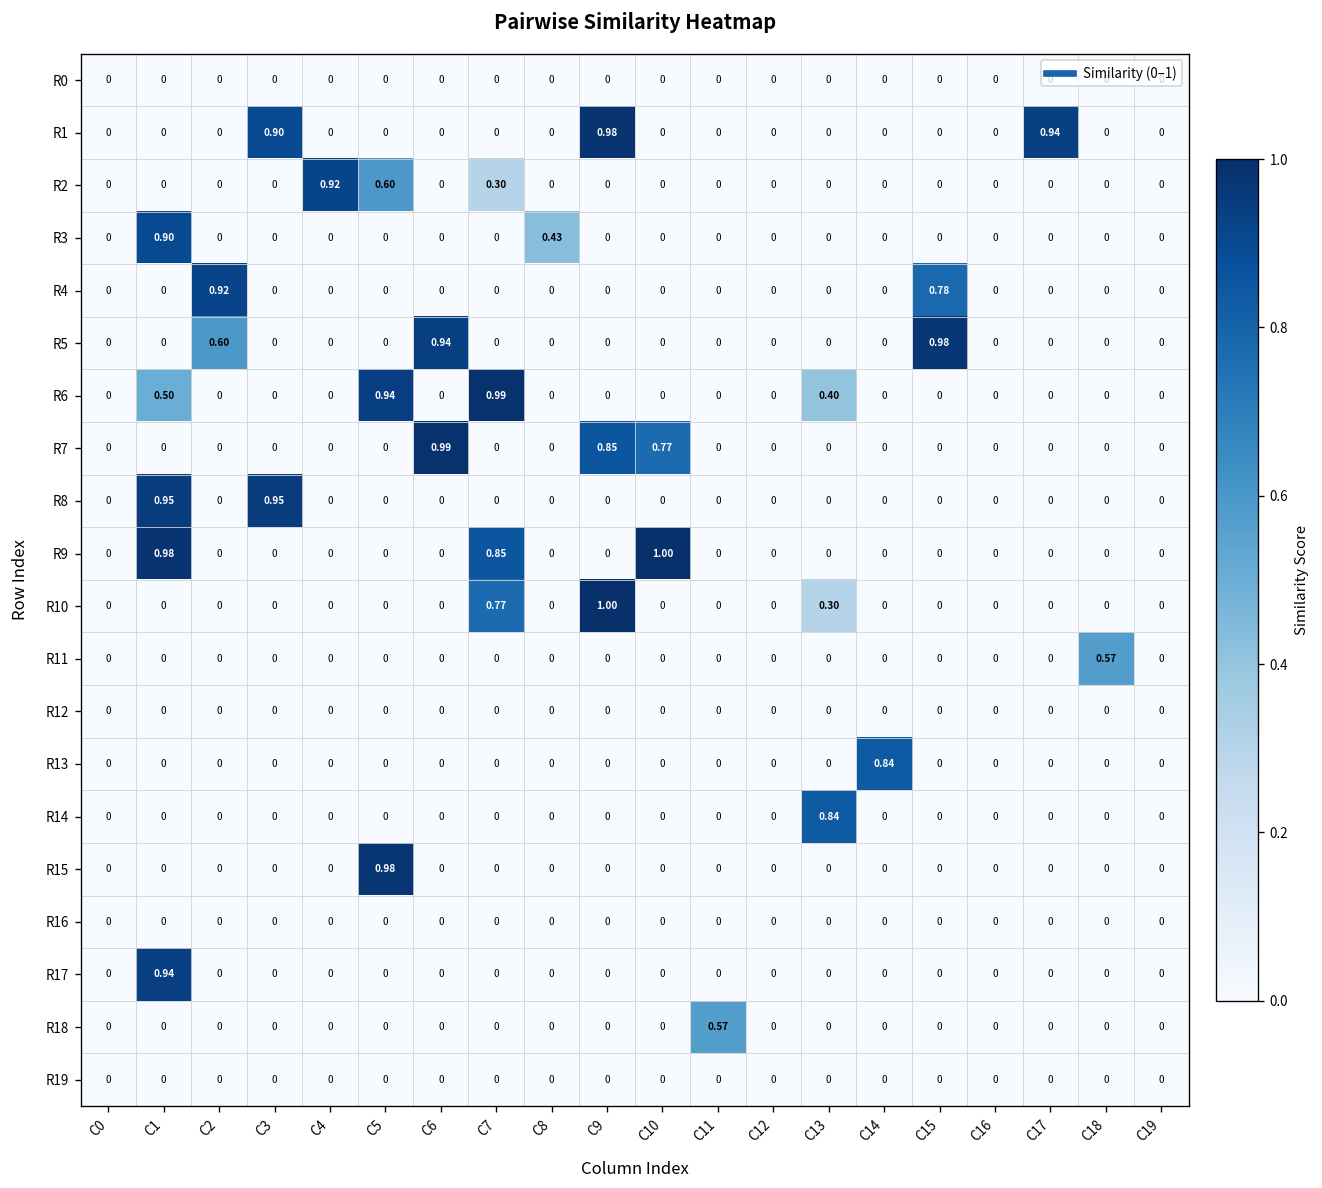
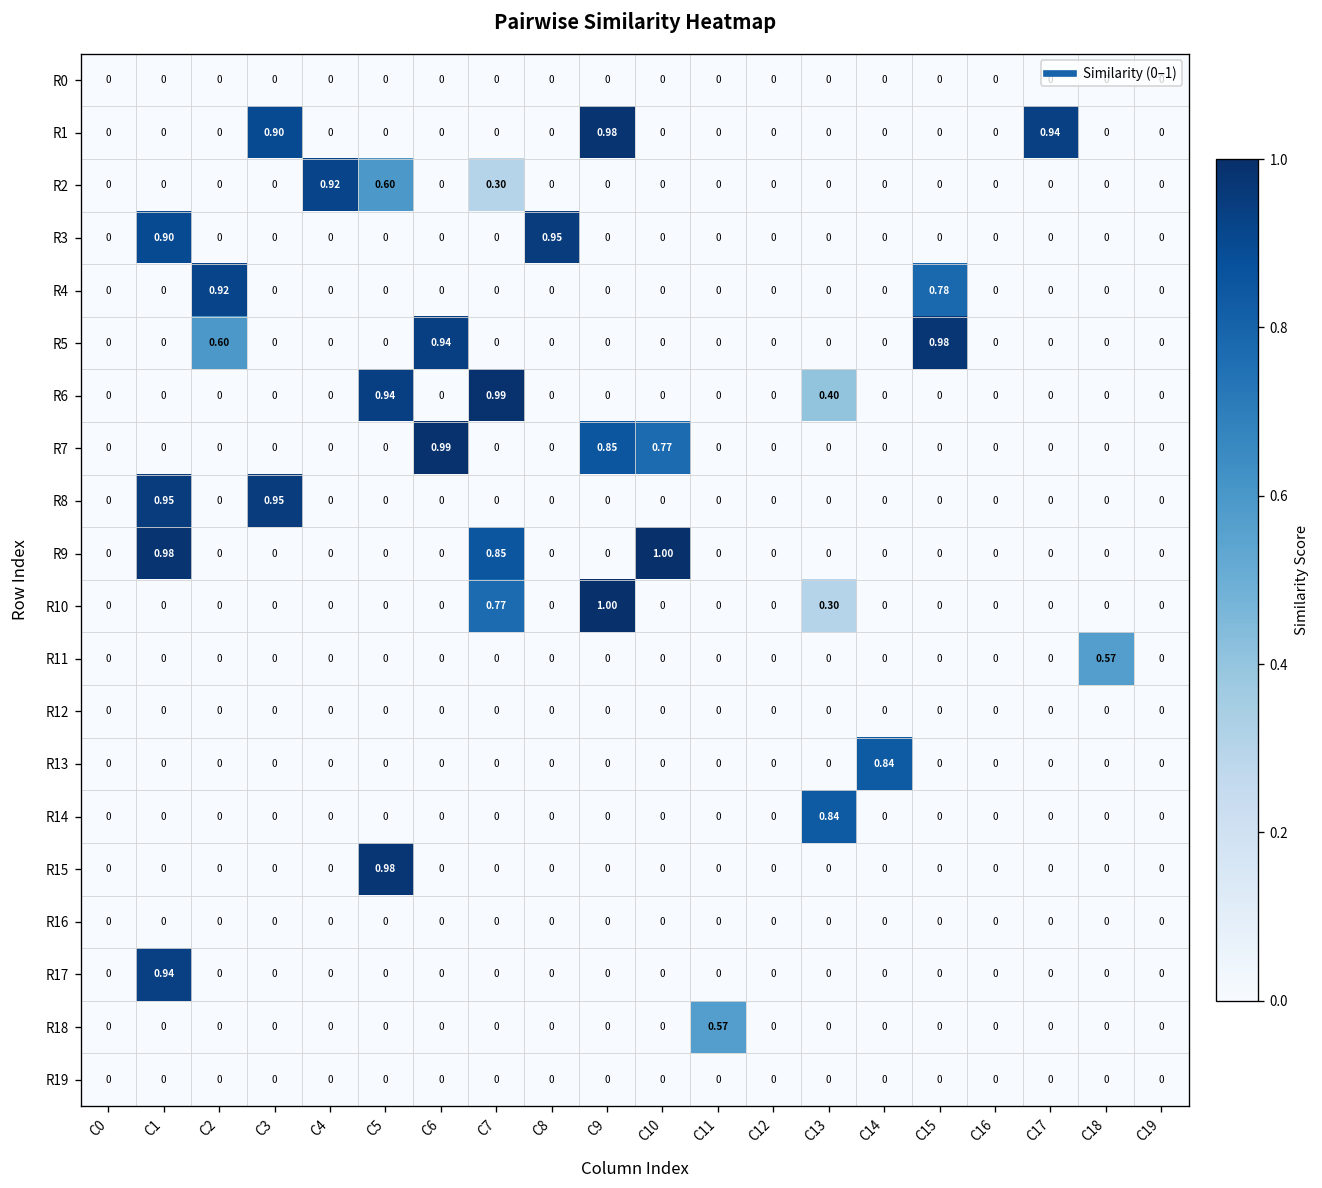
R3, C8: 0.43 -> 0.95
R6, C1: 0.50 -> 0
